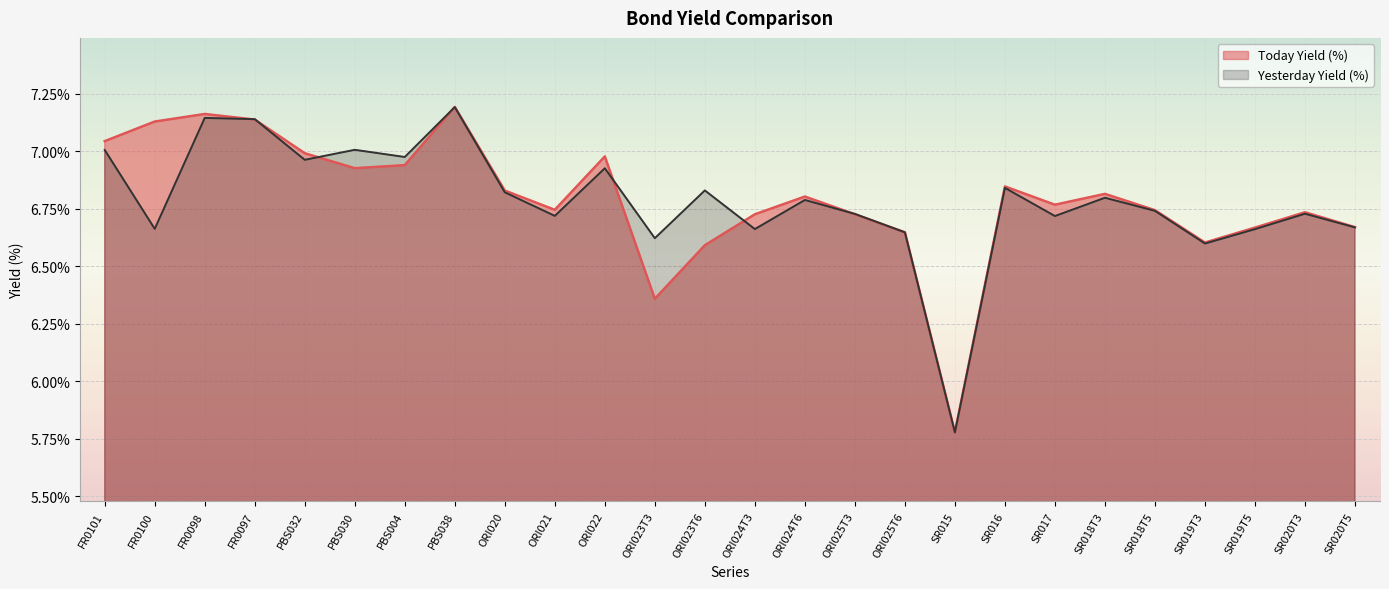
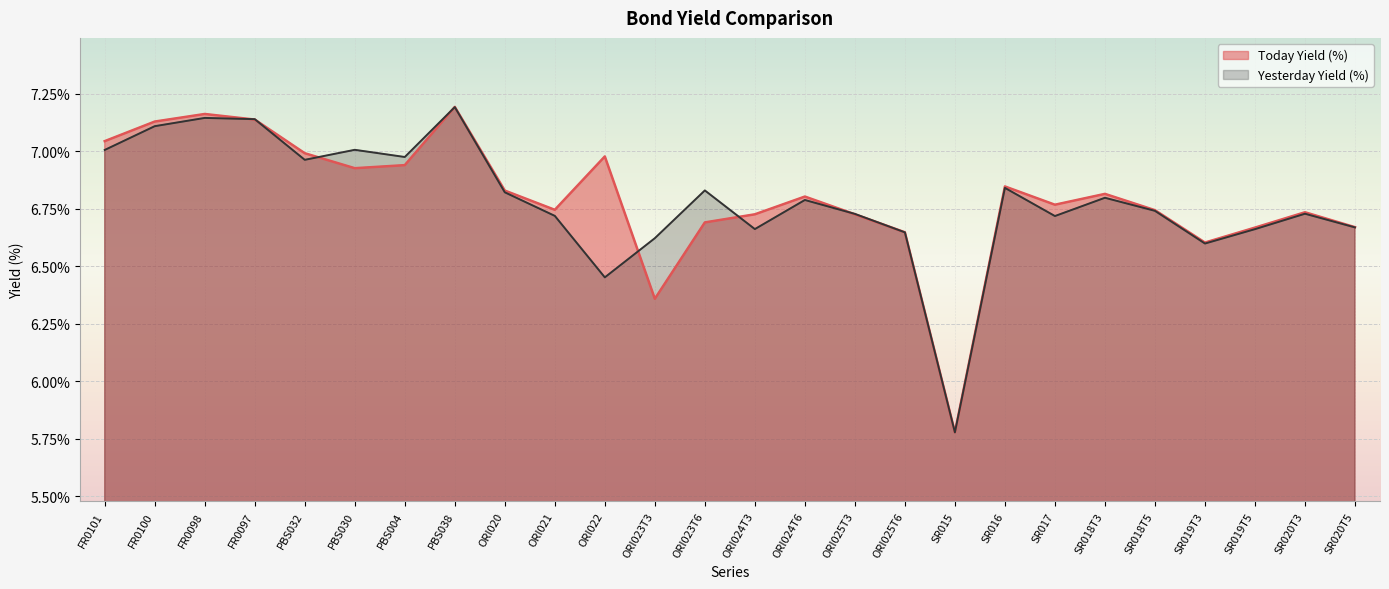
Yesterday Yield (%), FR0100: 6.66% -> 7.11%
Yesterday Yield (%), ORI022: 6.93% -> 6.45%
Today Yield (%), ORI023T6: 6.59% -> 6.69%
